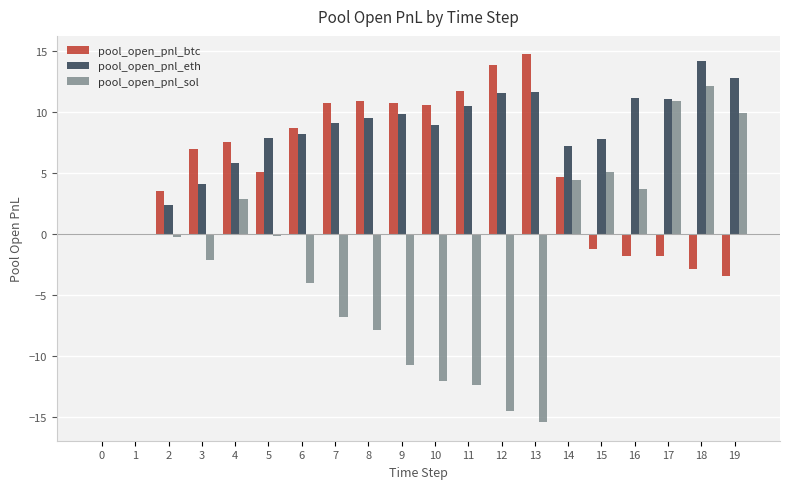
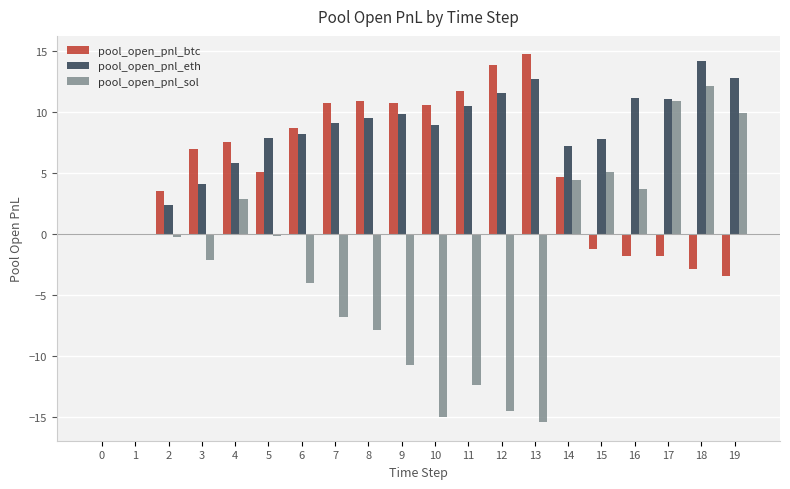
pool_open_pnl_sol, 10: -12.1 -> -15.0
pool_open_pnl_eth, 13: 11.6 -> 12.7
